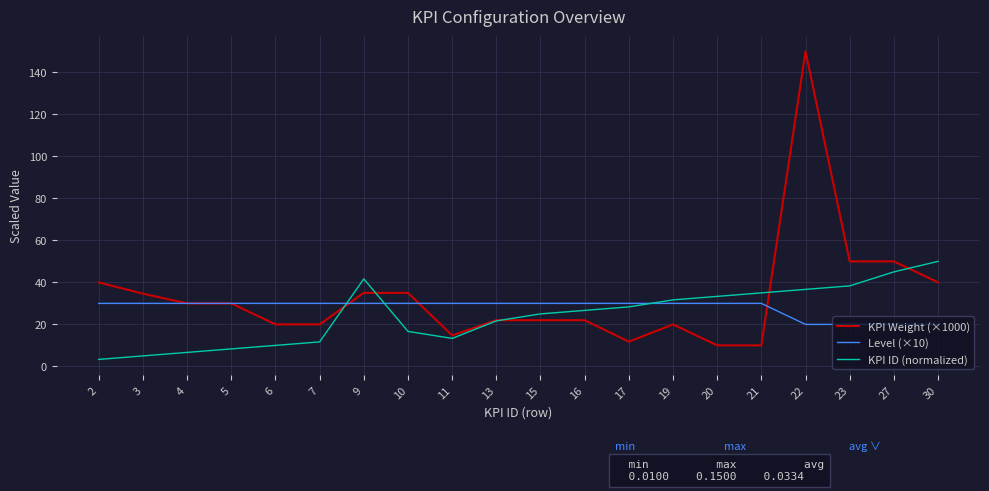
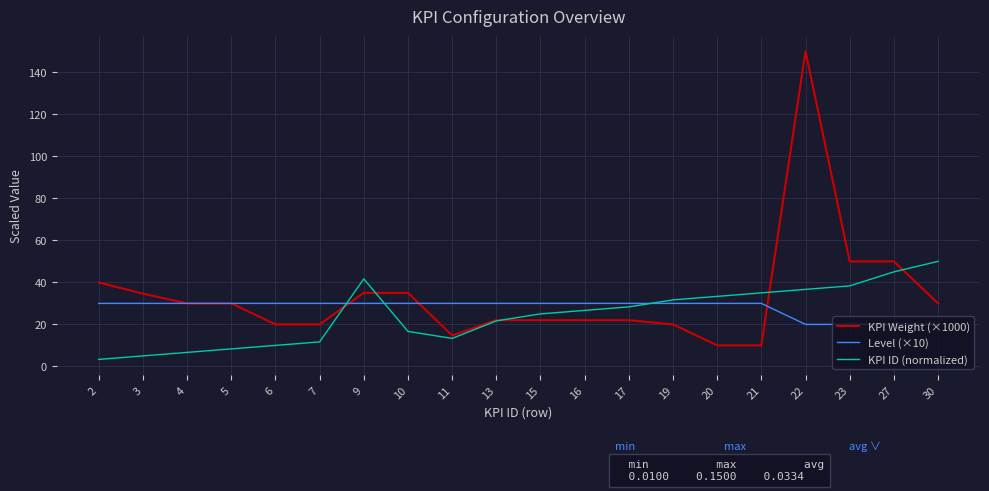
KPI Weight (×1000), 17: 12 -> 22
KPI Weight (×1000), 30: 40 -> 30
